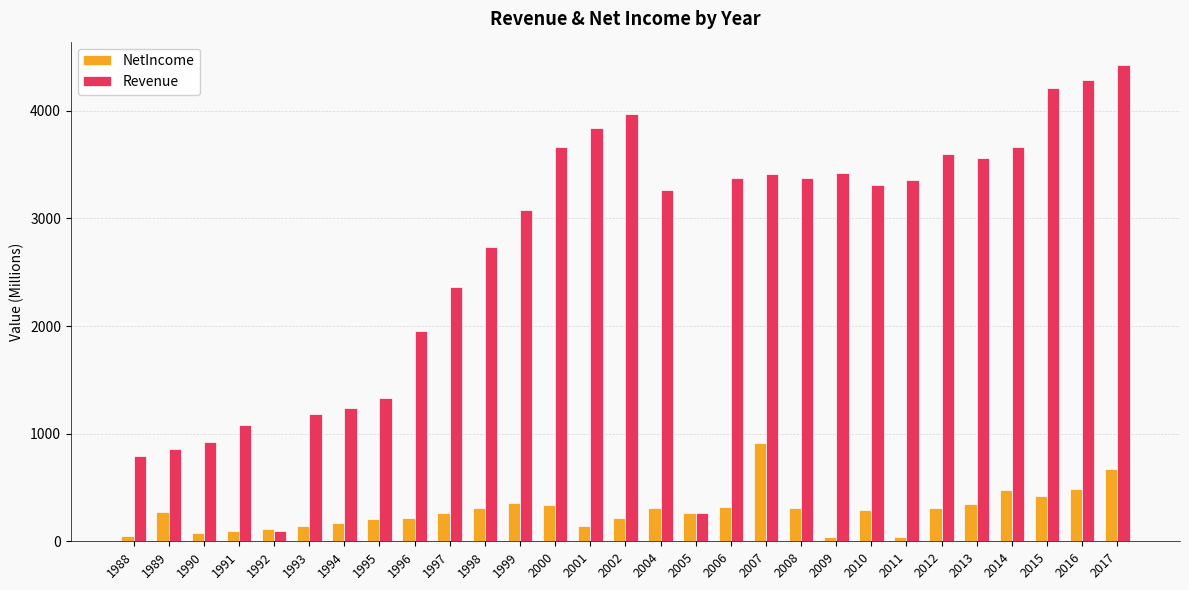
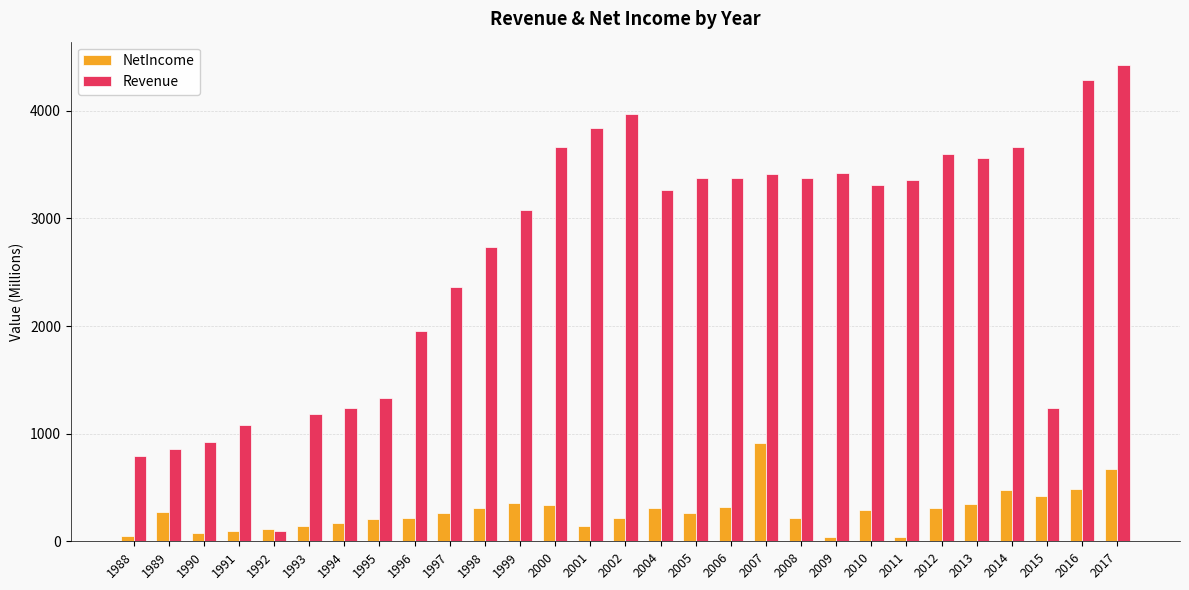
Revenue, 2005: 260 -> 3370
NetIncome, 2008: 310 -> 220
Revenue, 2015: 4210 -> 1240
